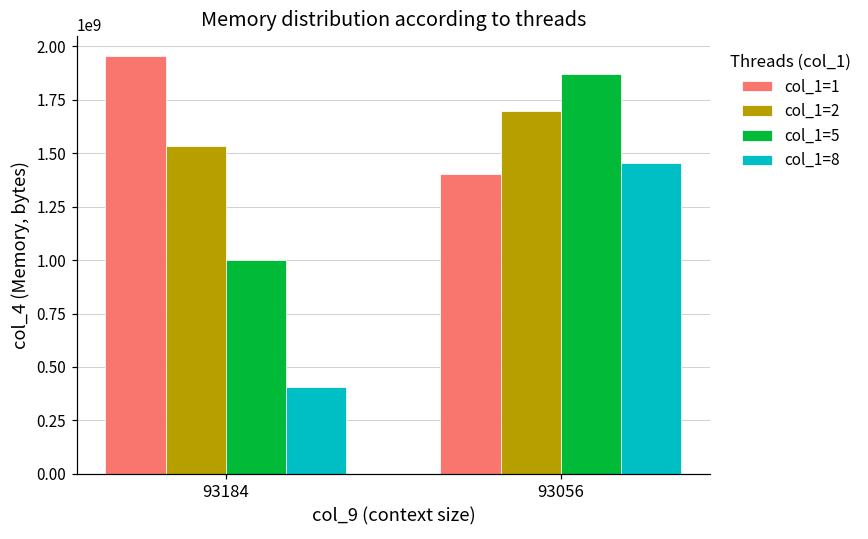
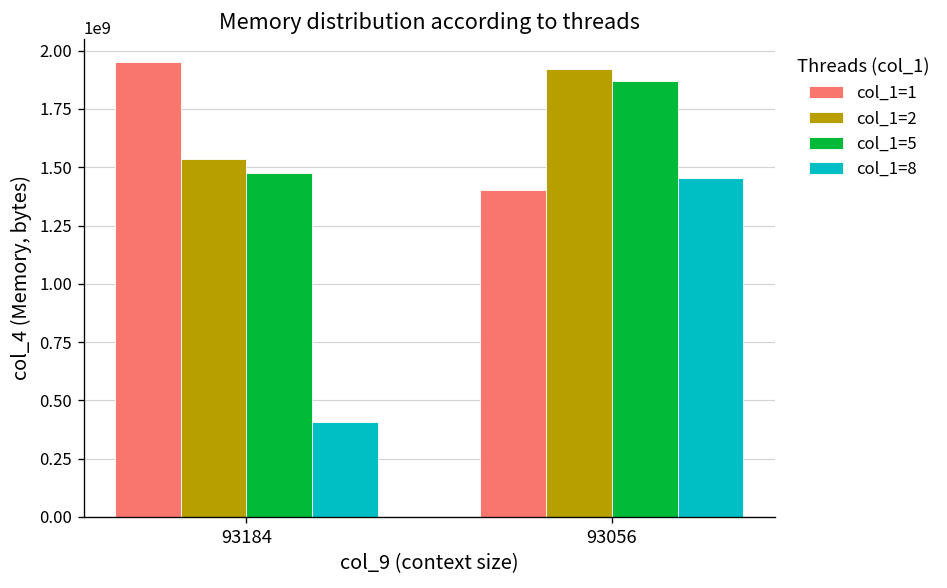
col_1=5, 93184: 1000000000 -> 1470000000
col_1=2, 93056: 1700000000 -> 1920000000
